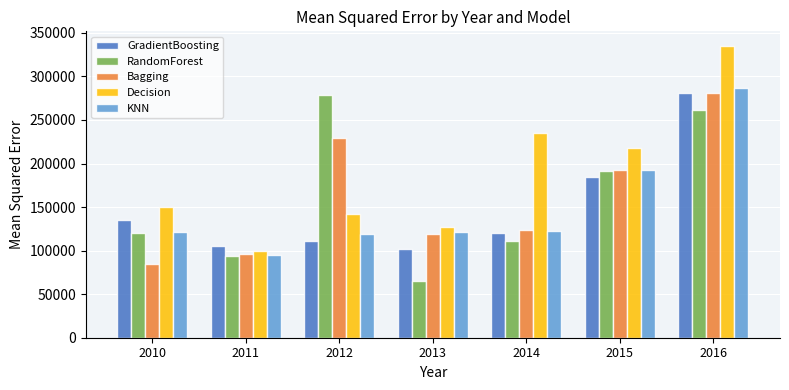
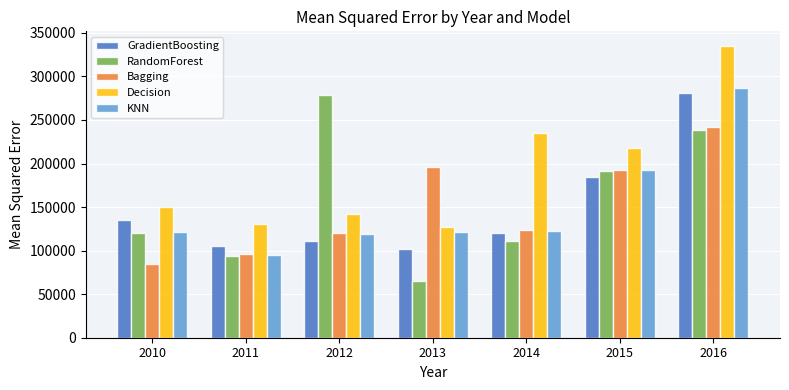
Decision, 2011: 100000 -> 130000
Bagging, 2012: 230000 -> 120000
Bagging, 2013: 120000 -> 200000
RandomForest, 2016: 260000 -> 240000
Bagging, 2016: 280000 -> 240000
